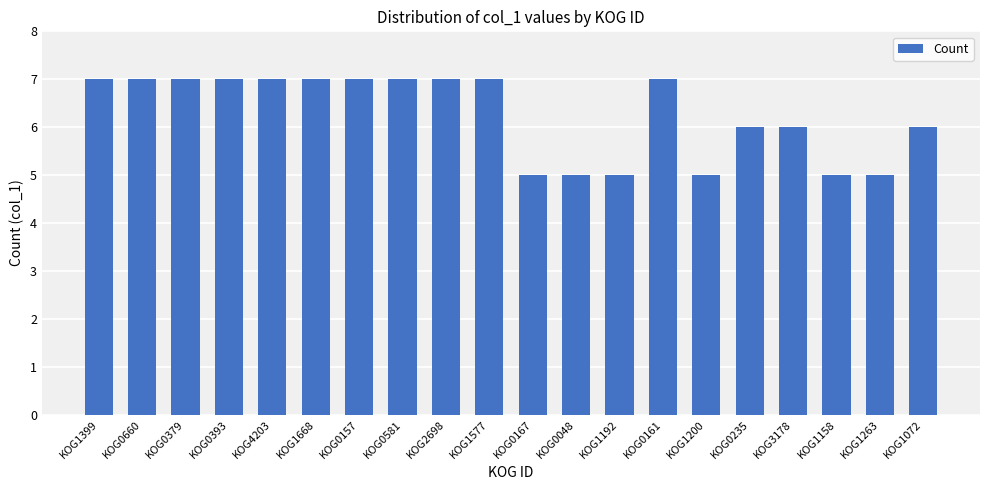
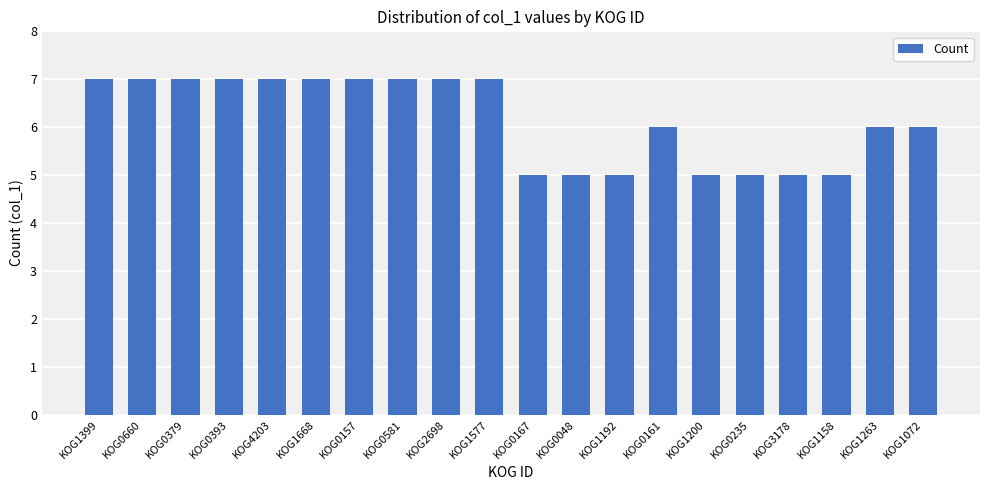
KOG0161: 7 -> 6
KOG0235: 6 -> 5
KOG3178: 6 -> 5
KOG1263: 5 -> 6
